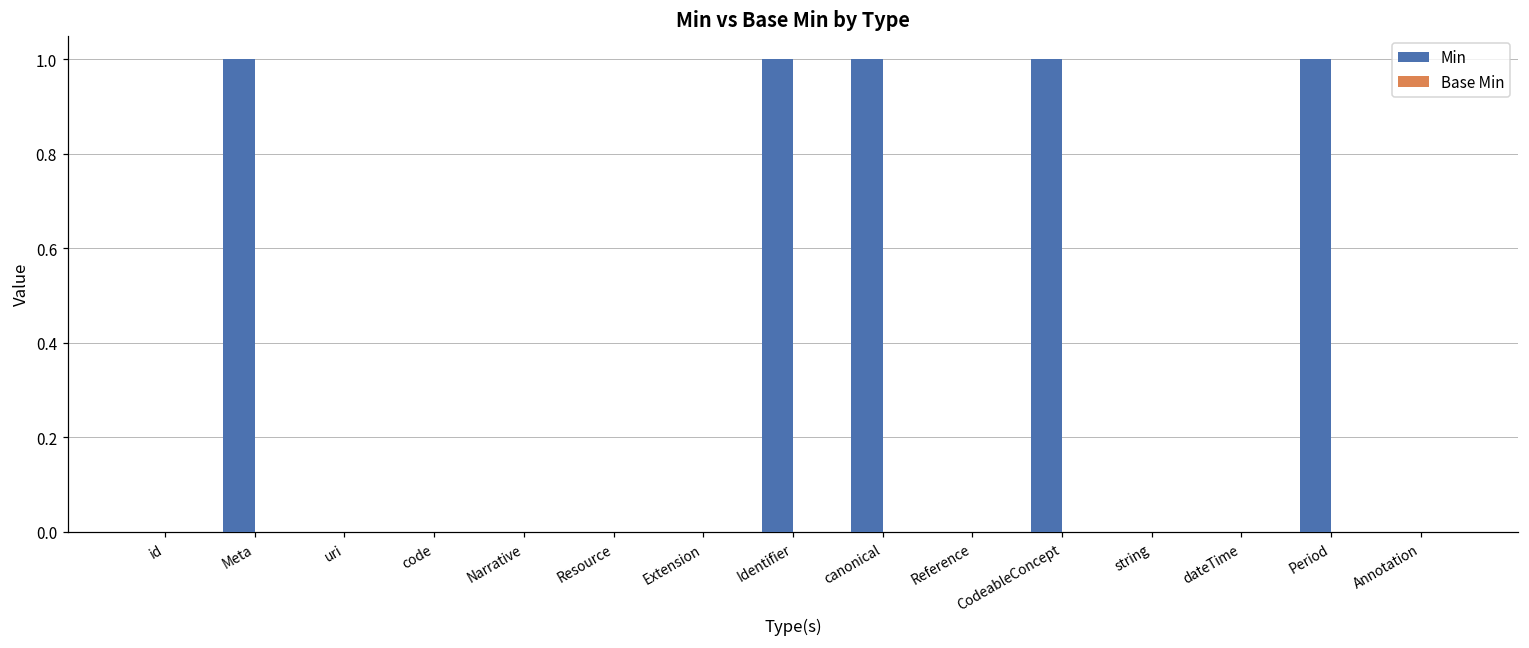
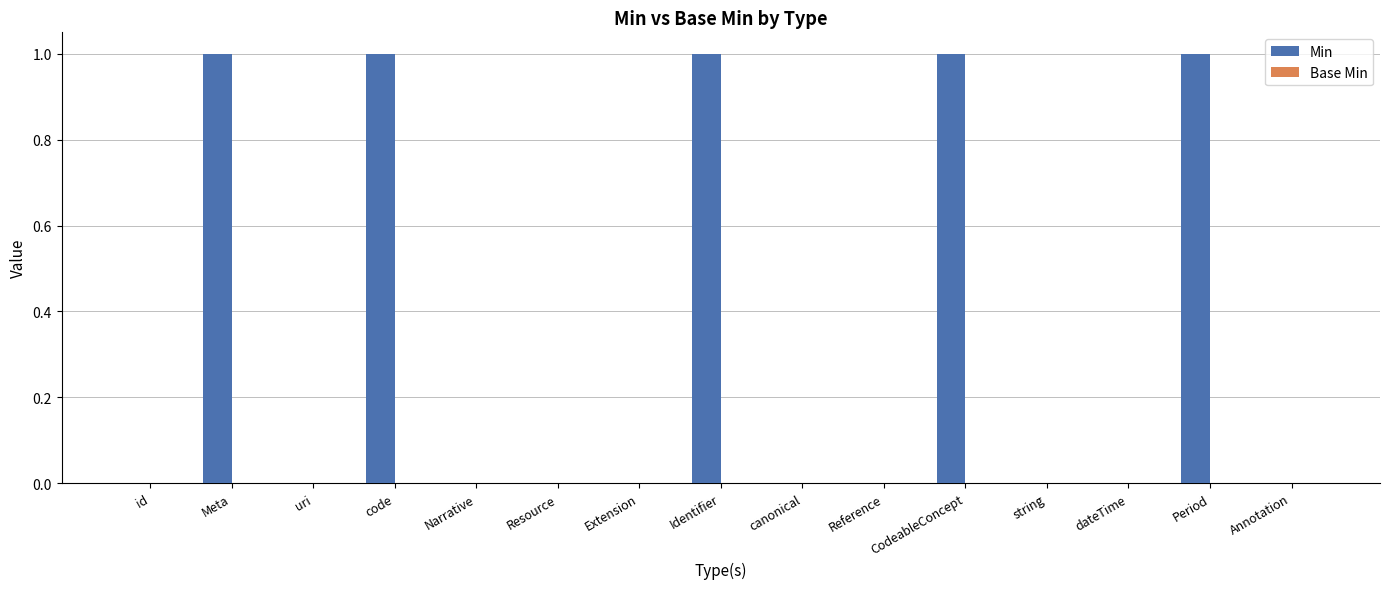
Min, code: 0 -> 1
Min, canonical: 1 -> 0
